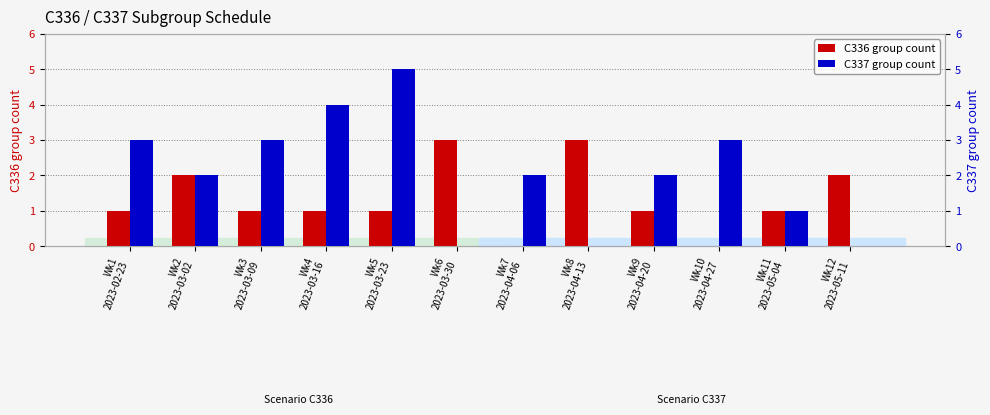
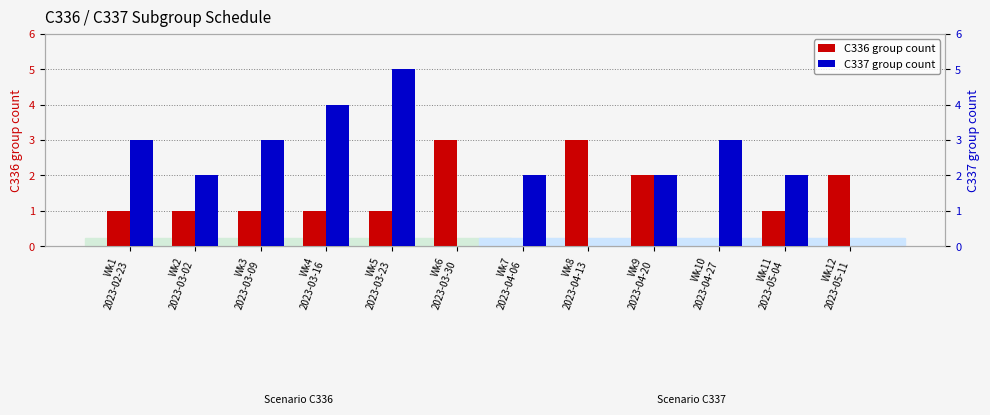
C336 group count, Wk2 2023-03-02: 2 -> 1
C336 group count, Wk9 2023-04-20: 1 -> 2
C337 group count, Wk11 2023-05-04: 1 -> 2
